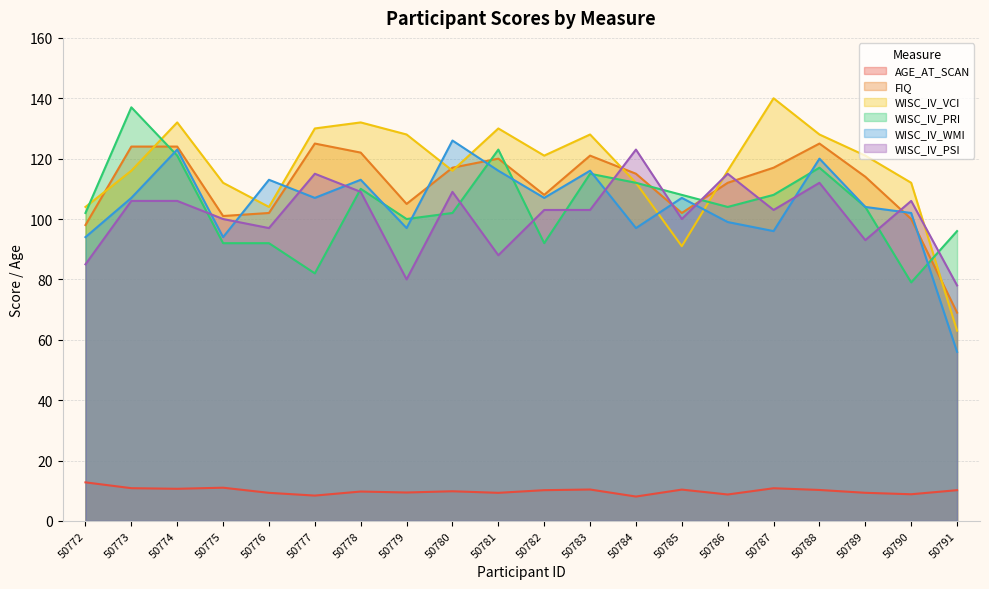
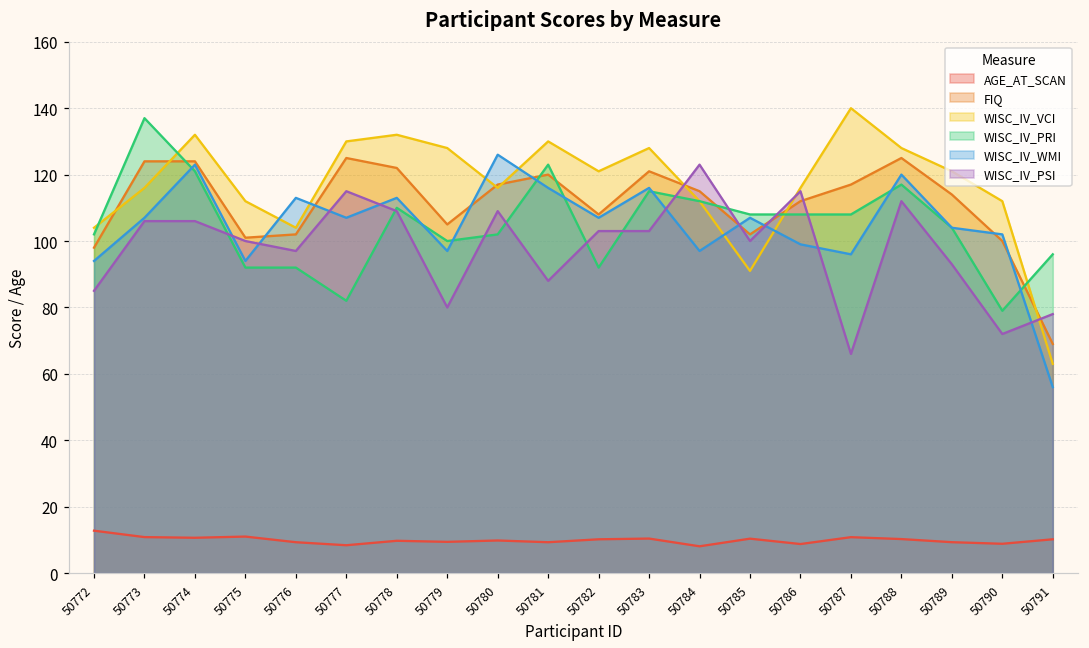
WISC_IV_PRI, 50786: 104 -> 108
WISC_IV_PSI, 50787: 103 -> 66
WISC_IV_PSI, 50790: 106 -> 72
